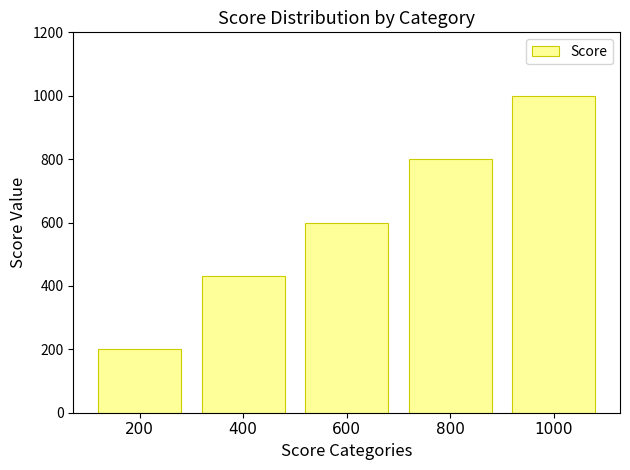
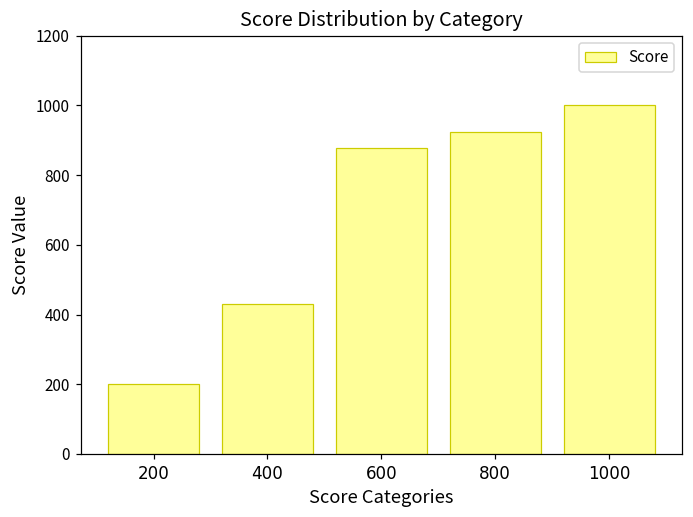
600: 600 -> 880
800: 800 -> 920
